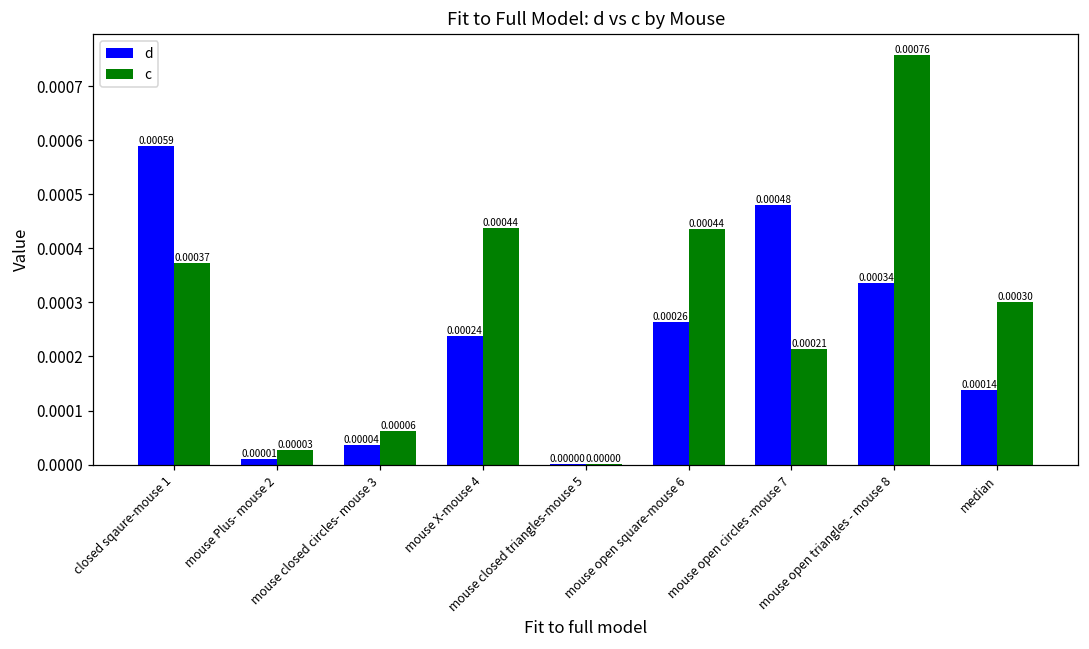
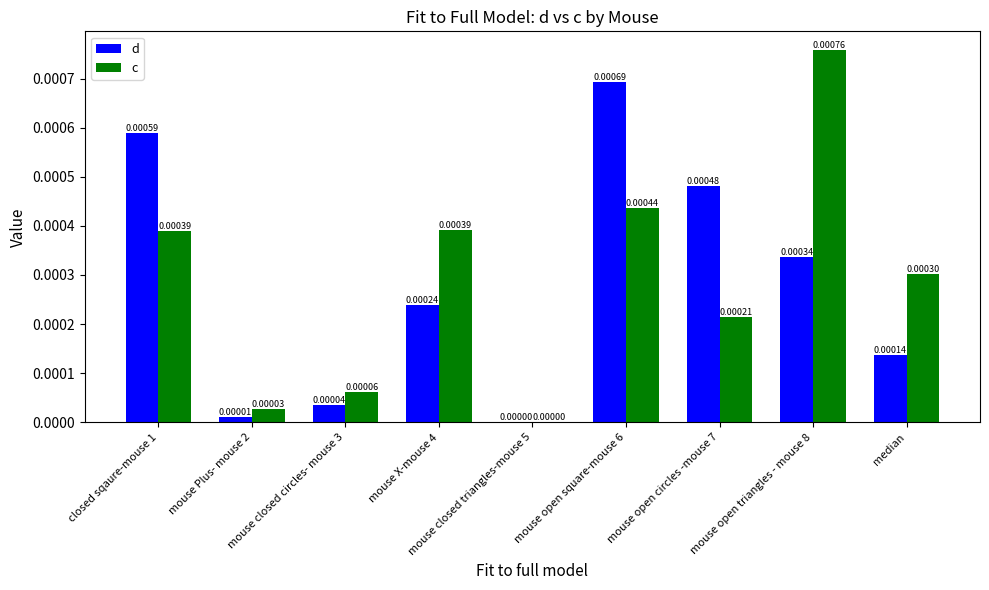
c, closed sqaure-mouse 1: 0.00037 -> 0.00039
c, mouse X-mouse 4: 0.00044 -> 0.00039
d, mouse open square-mouse 6: 0.00026 -> 0.00069
